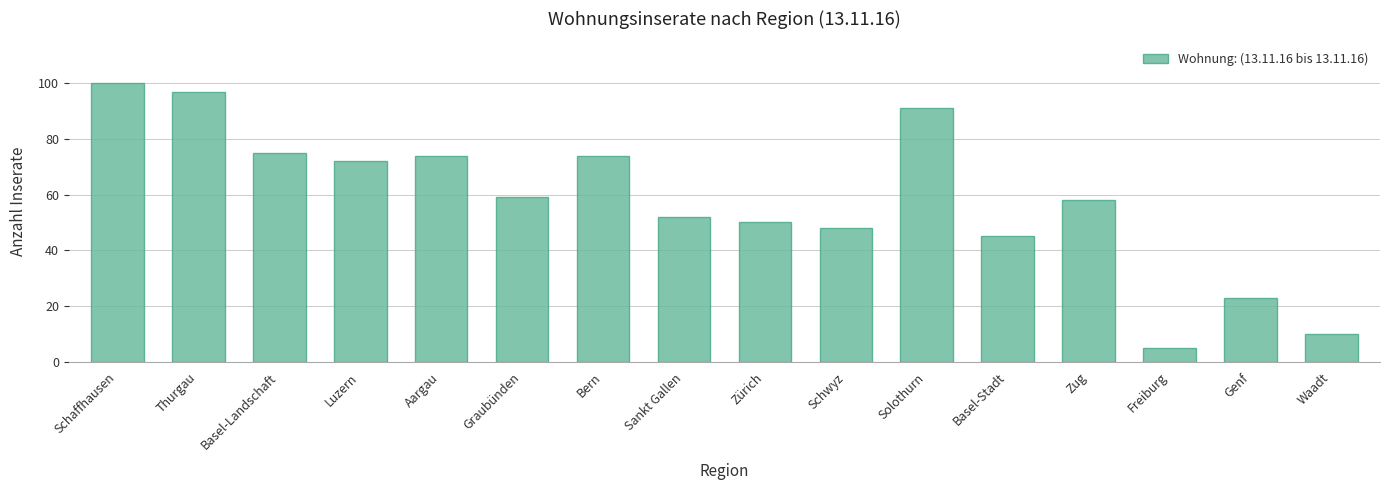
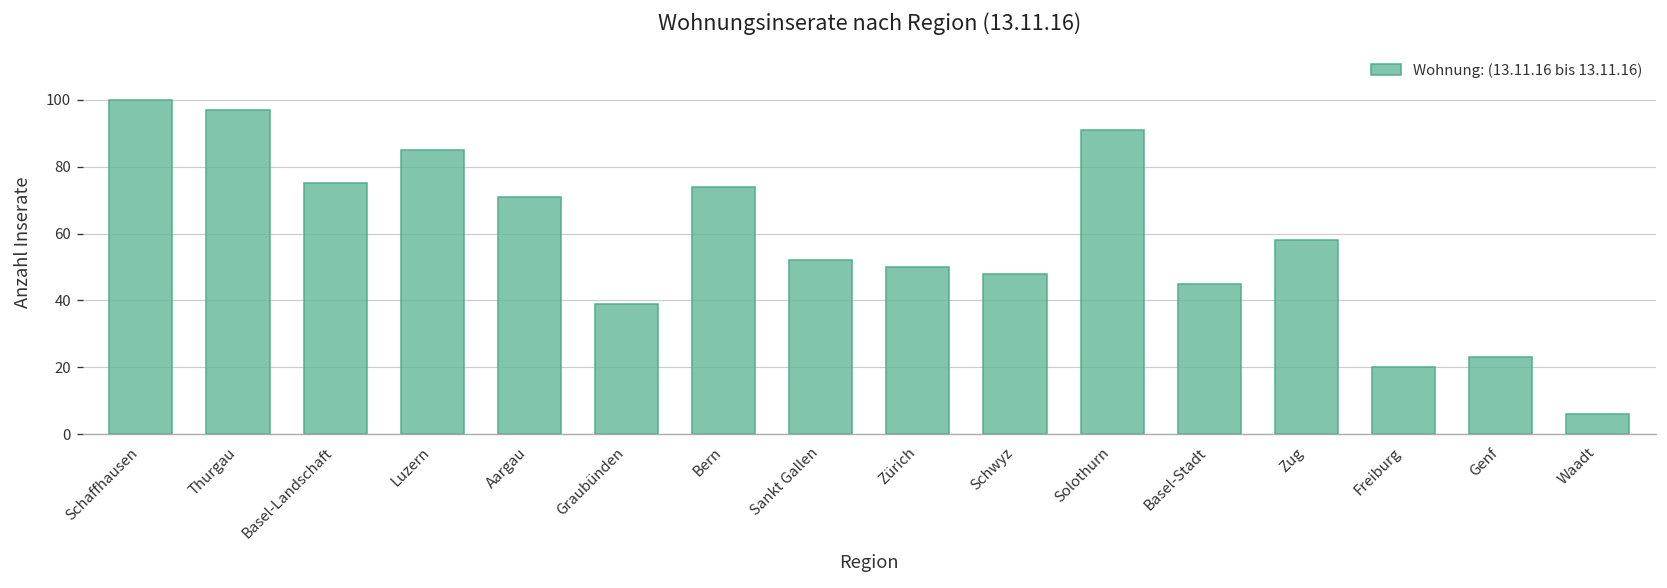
Luzern: 72 -> 85
Aargau: 74 -> 71
Graubünden: 59 -> 39
Freiburg: 5 -> 20
Waadt: 10 -> 6
